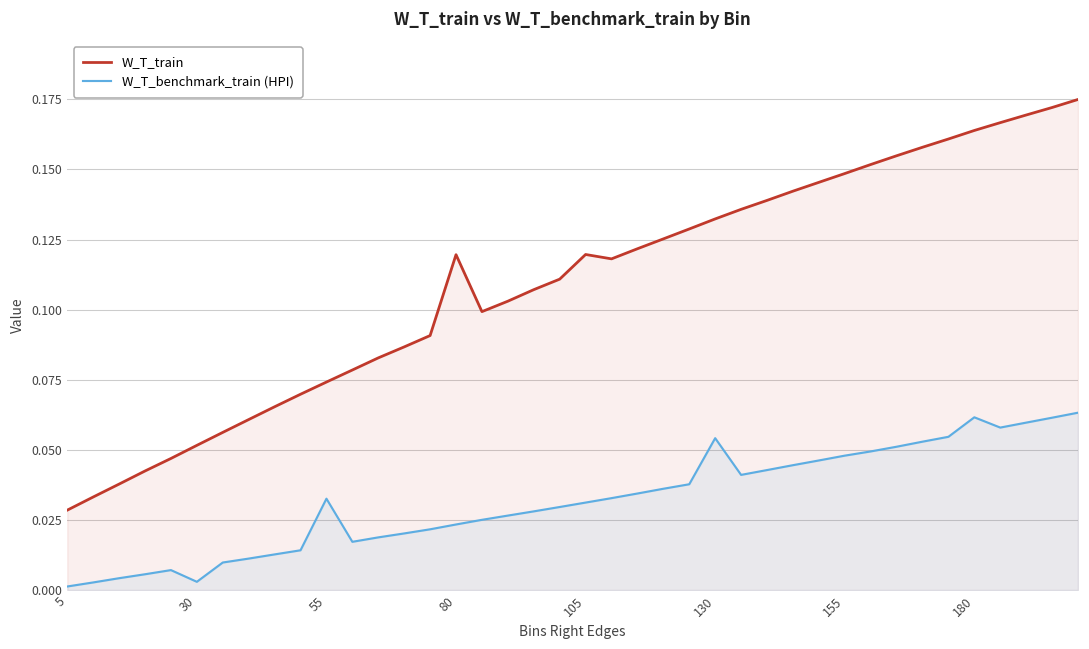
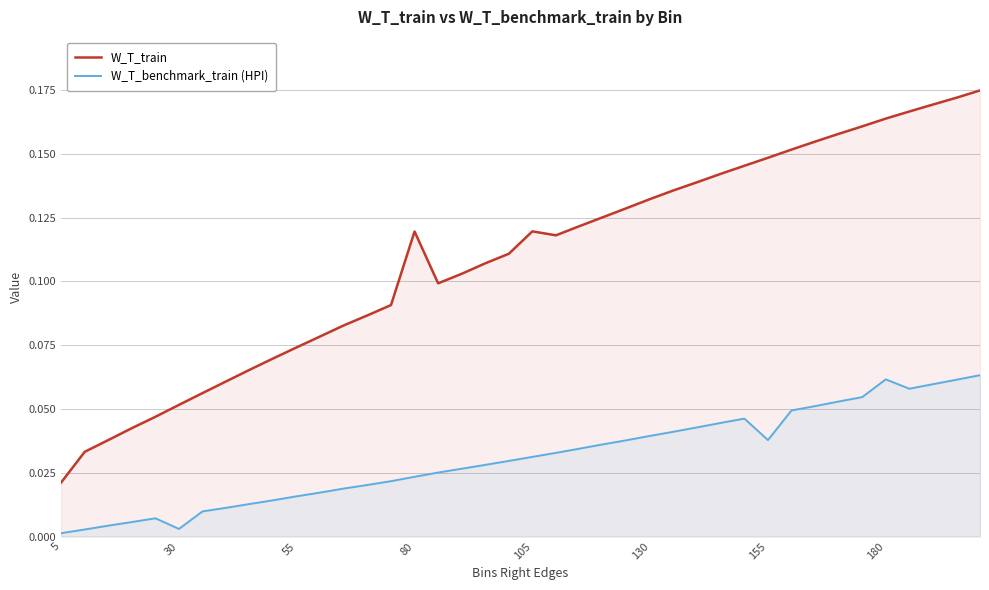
W_T_train, 5: 0.029 -> 0.021
W_T_benchmark_train (HPI), 55: 0.033 -> 0.016
W_T_benchmark_train (HPI), 130: 0.054 -> 0.039
W_T_benchmark_train (HPI), 155: 0.048 -> 0.038
